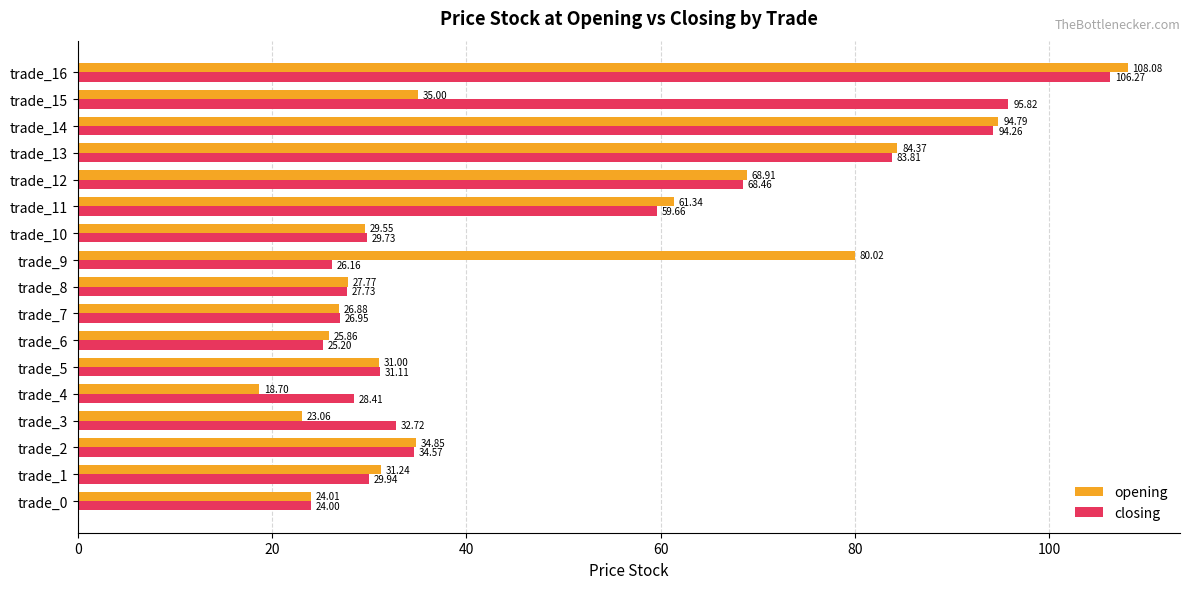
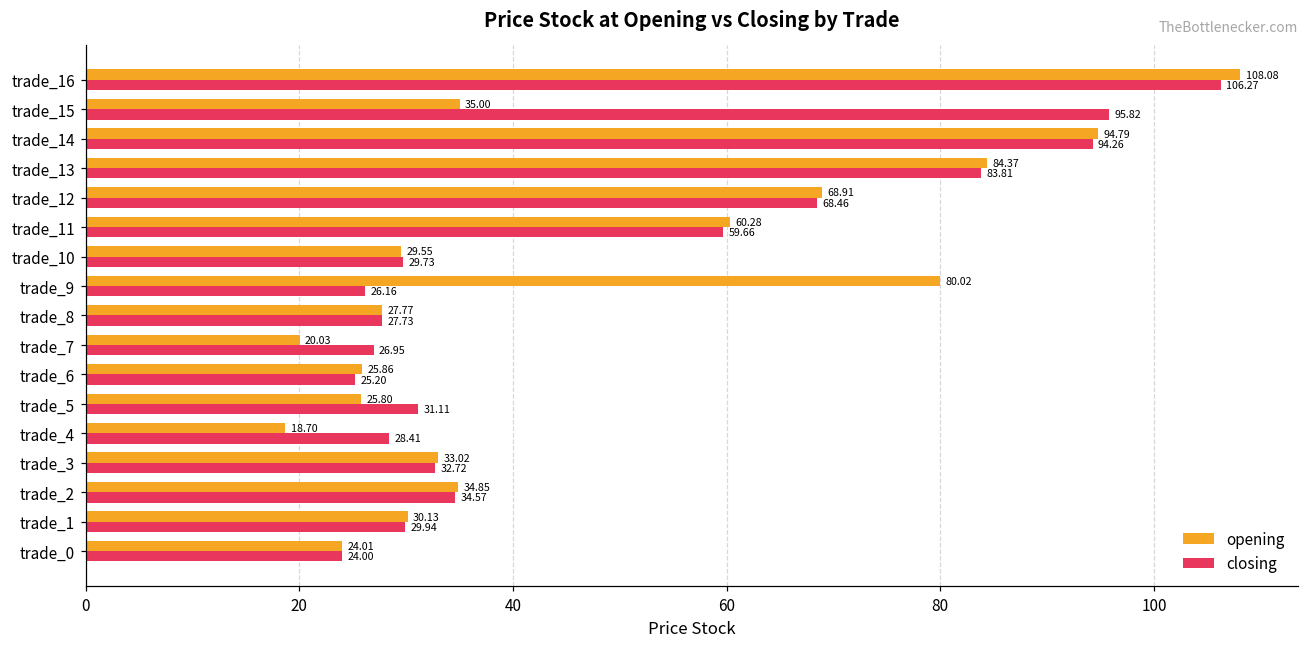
opening, trade_11: 61.34 -> 60.28
opening, trade_7: 26.88 -> 20.03
opening, trade_5: 31.00 -> 25.80
opening, trade_3: 23.06 -> 33.02
opening, trade_1: 31.24 -> 30.13
